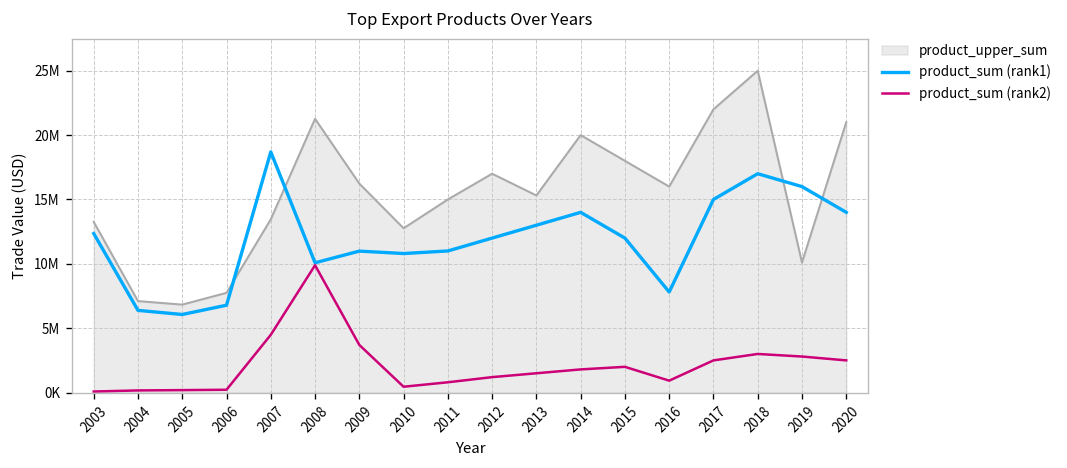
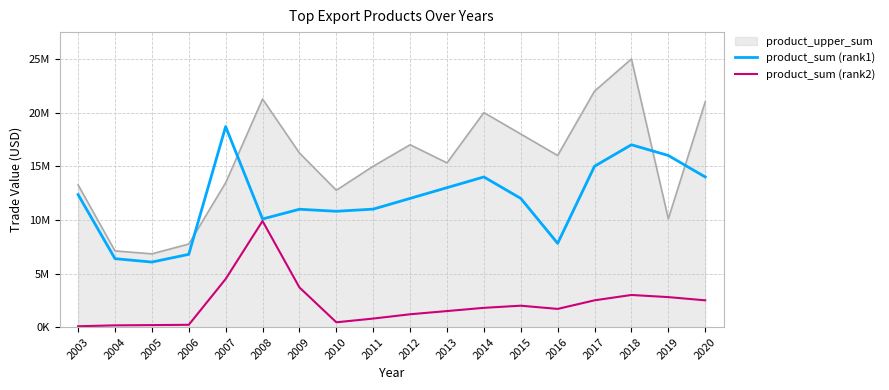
product_sum (rank2), 2016: 900000 -> 1700000
